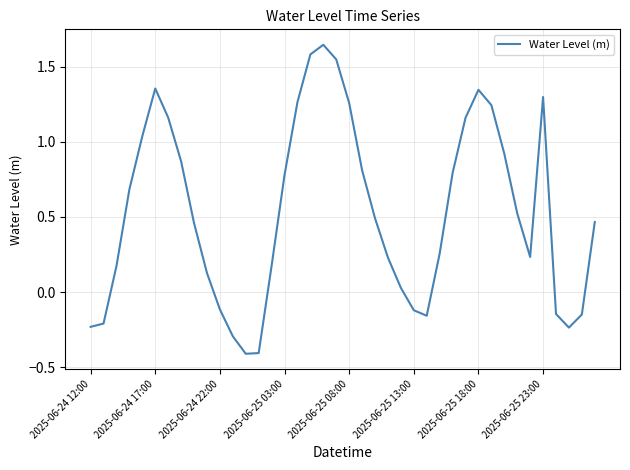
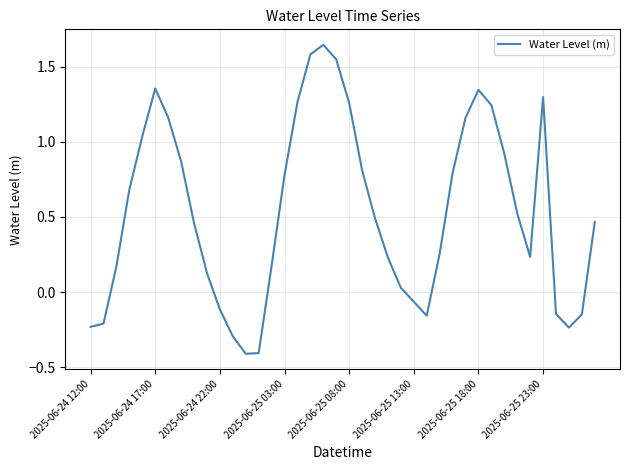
2025-06-25 13:00: -0.12 -> -0.06
